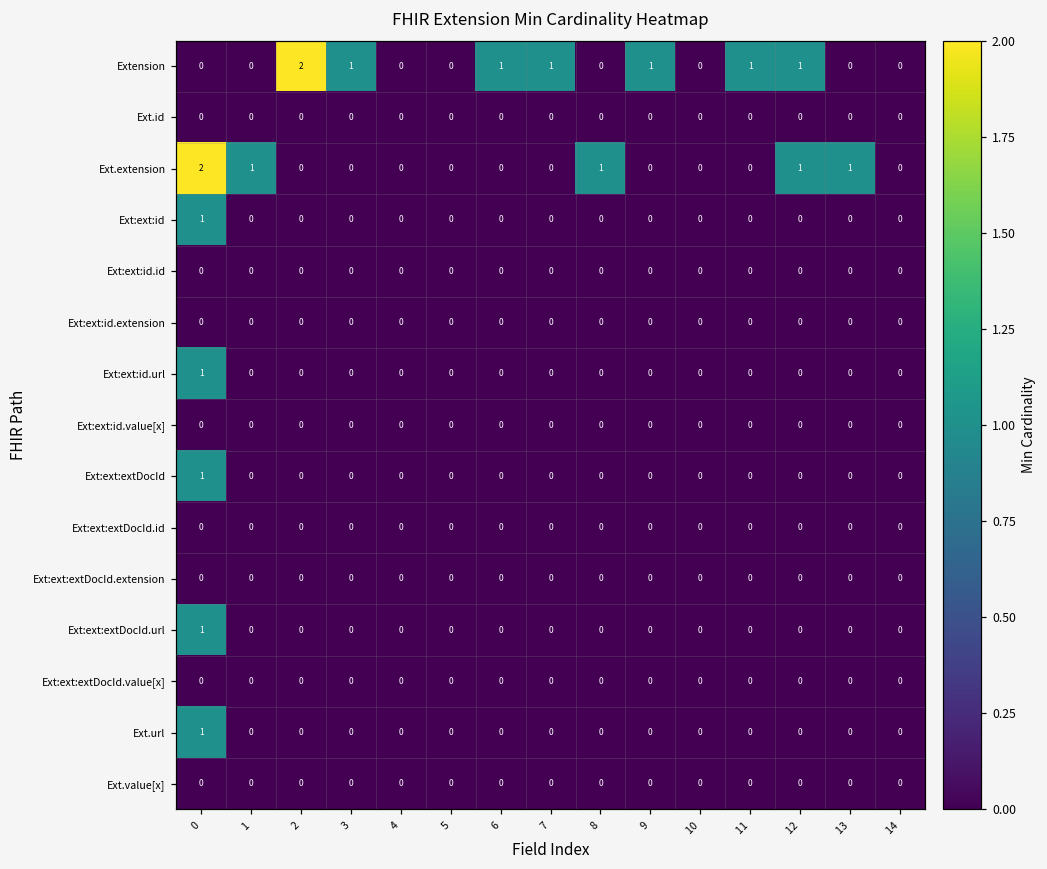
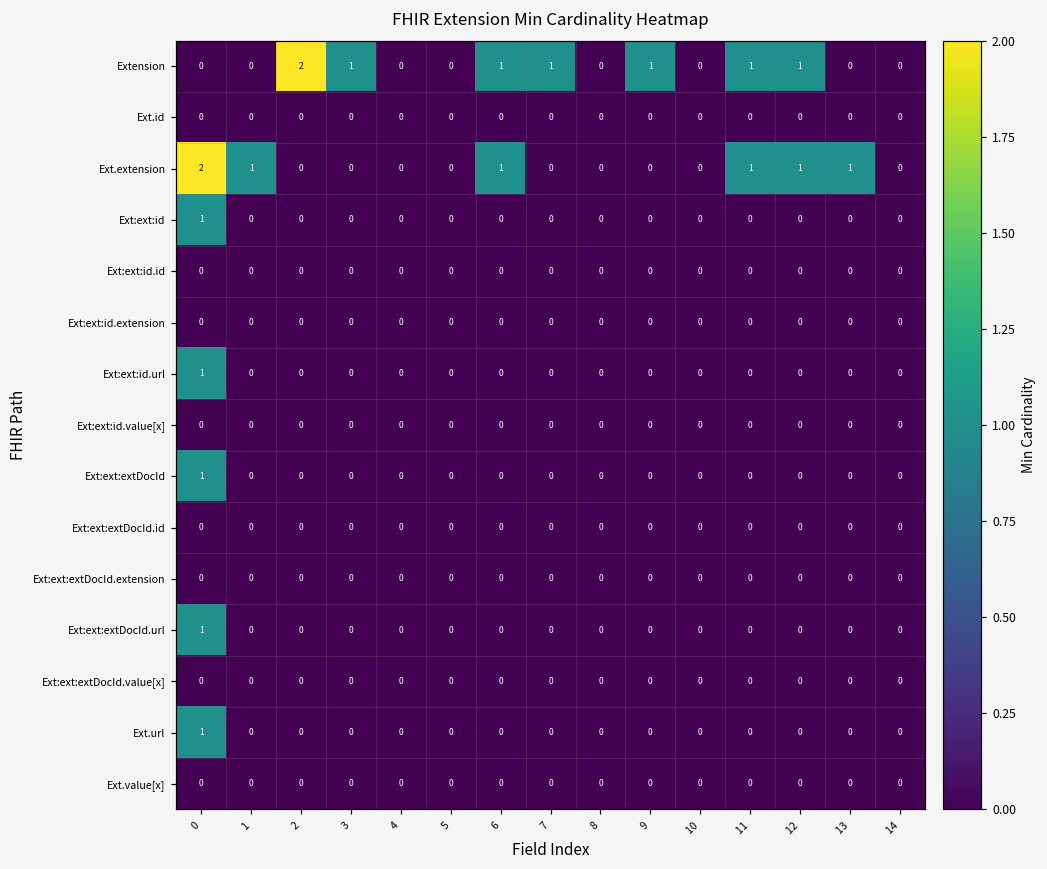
Ext.extension, 6: 0 -> 1
Ext.extension, 8: 1 -> 0
Ext.extension, 11: 0 -> 1
